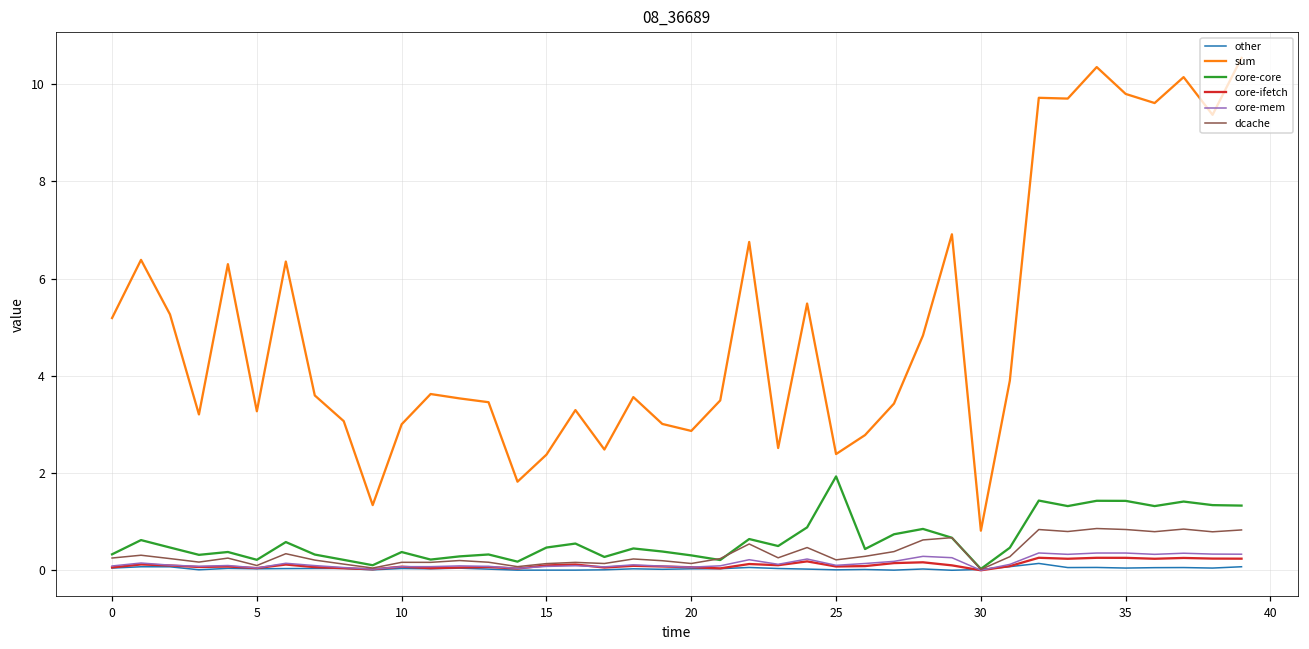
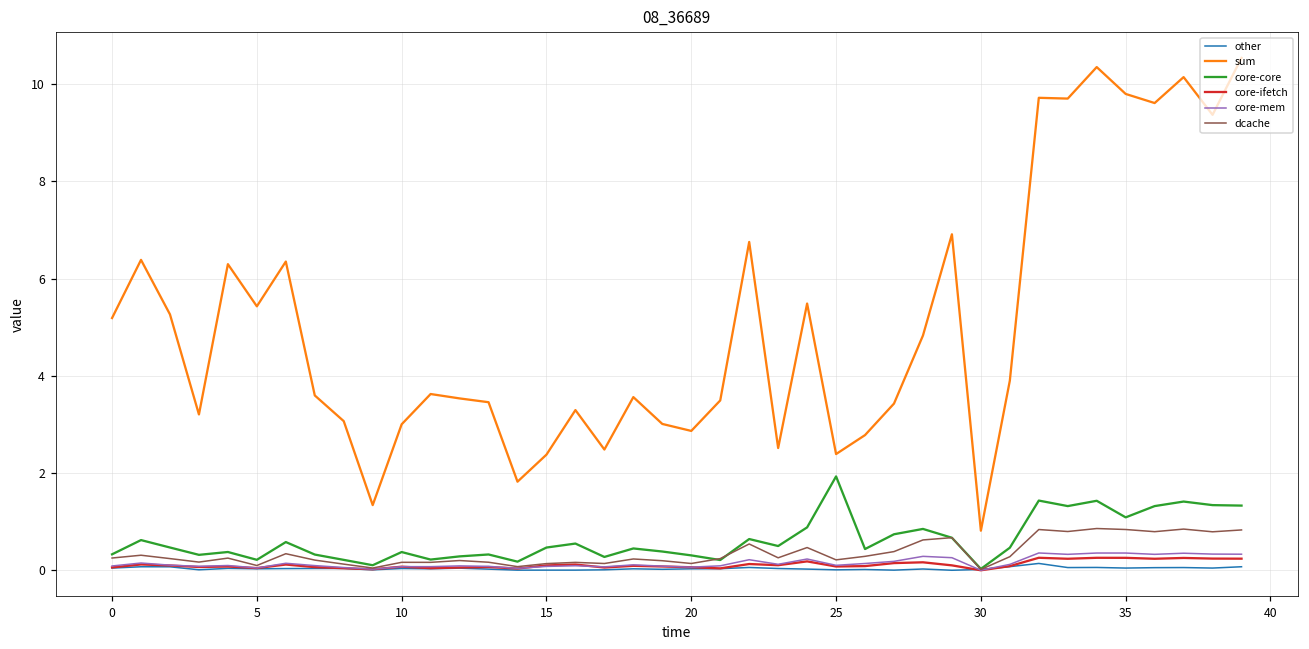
sum, 5: 3.3 -> 5.4
core-core, 35: 1.4 -> 1.1
